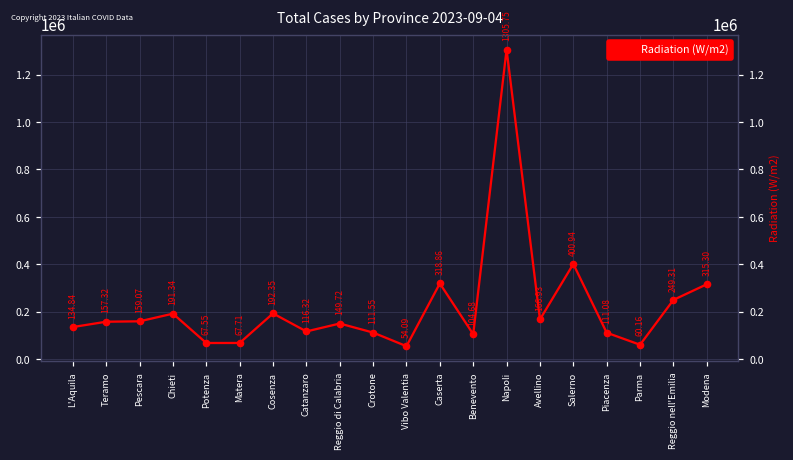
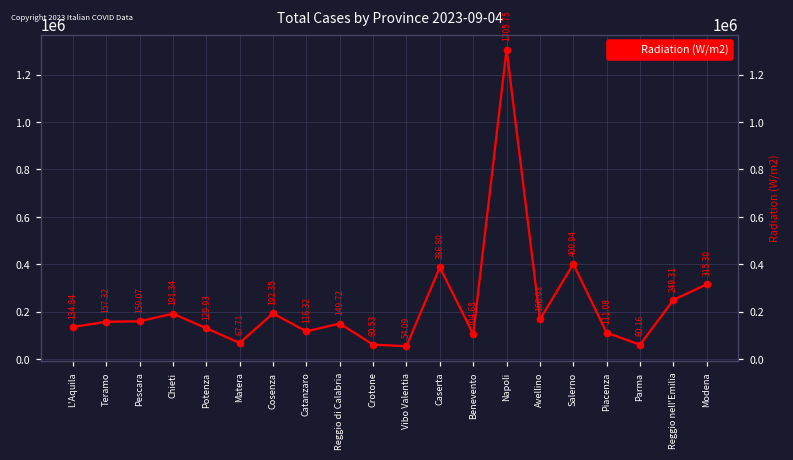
Potenza: 67.55 -> 129.93
Crotone: 111.55 -> 60.53
Caserta: 318.86 -> 386.80
